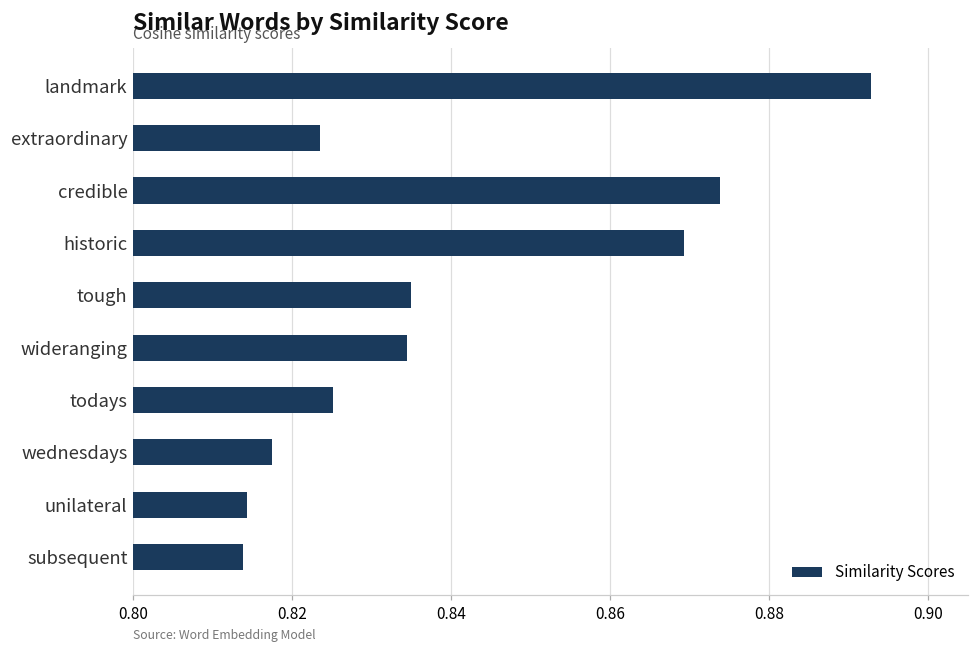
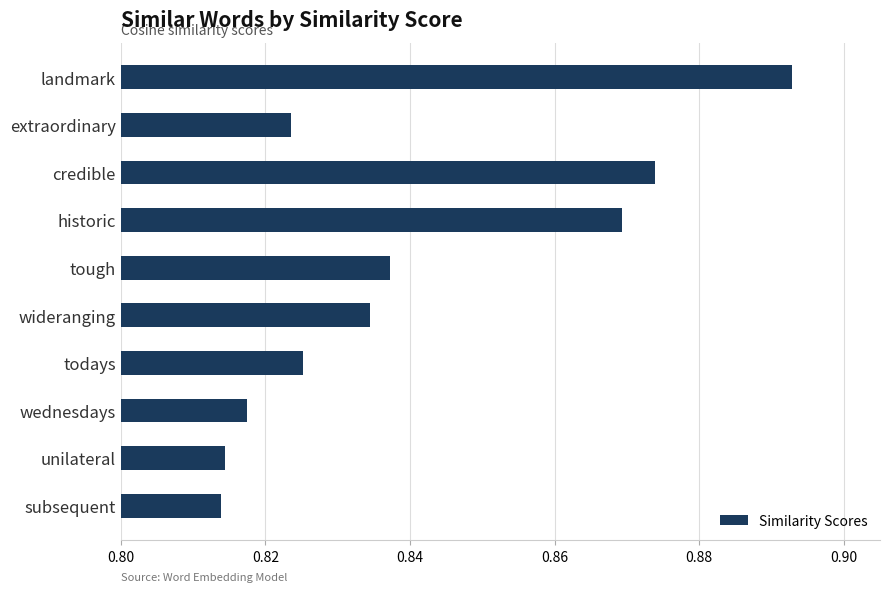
tough: 0.835 -> 0.837
